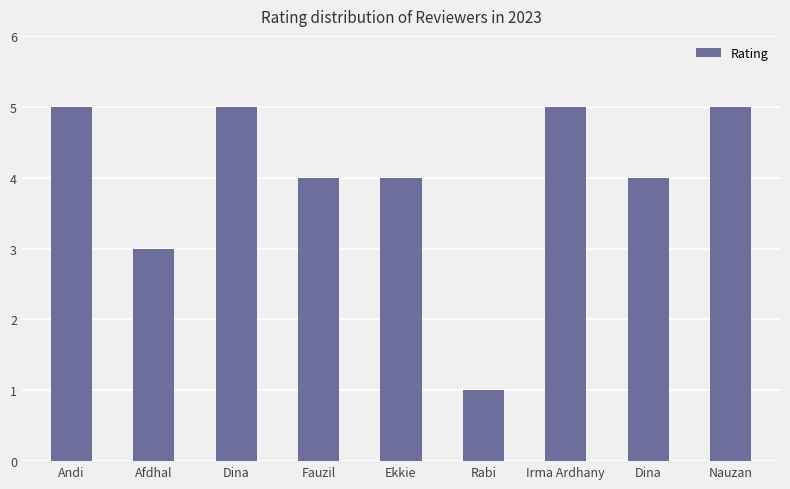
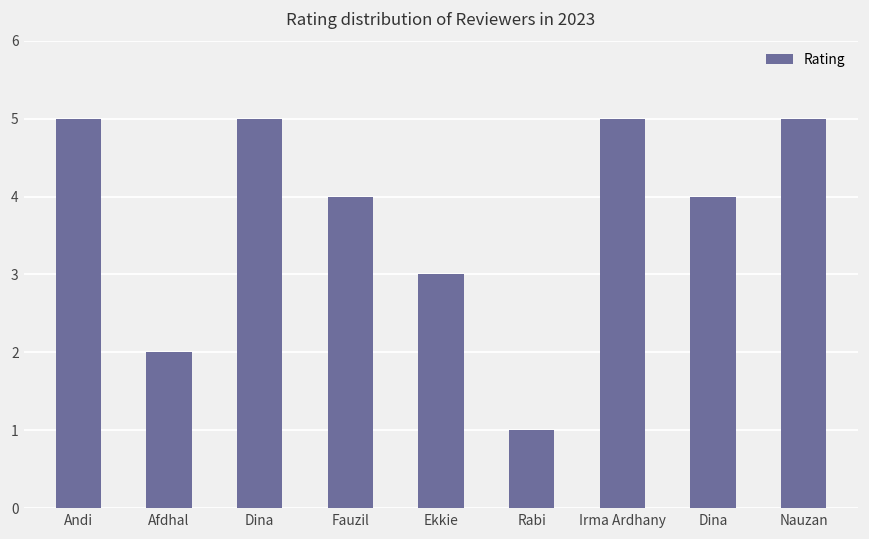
Afdhal: 3 -> 2
Ekkie: 4 -> 3
